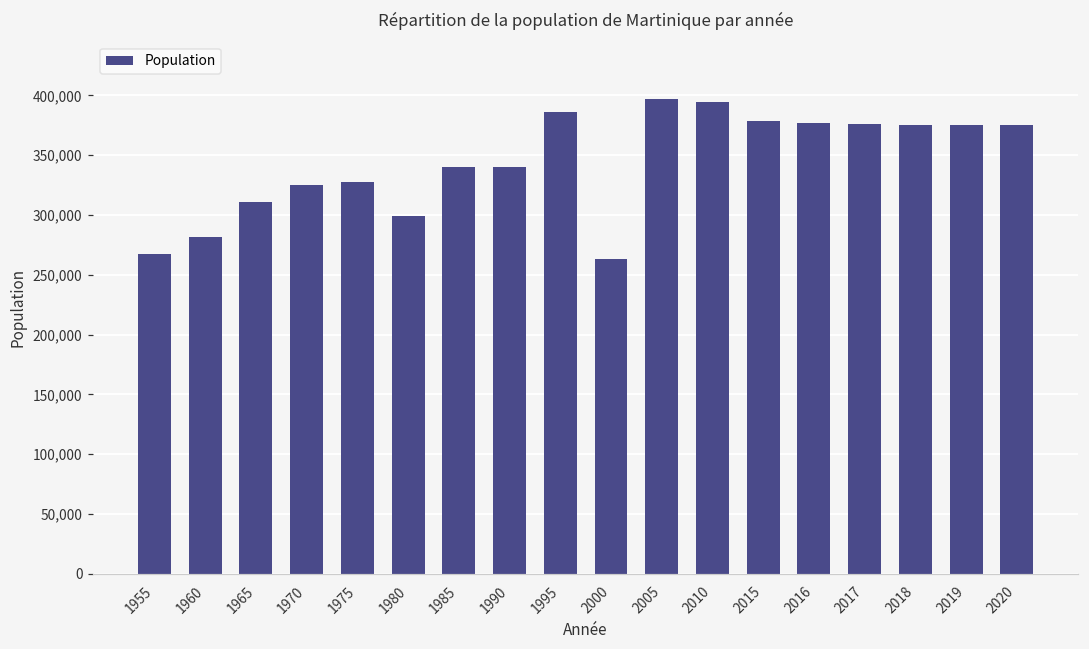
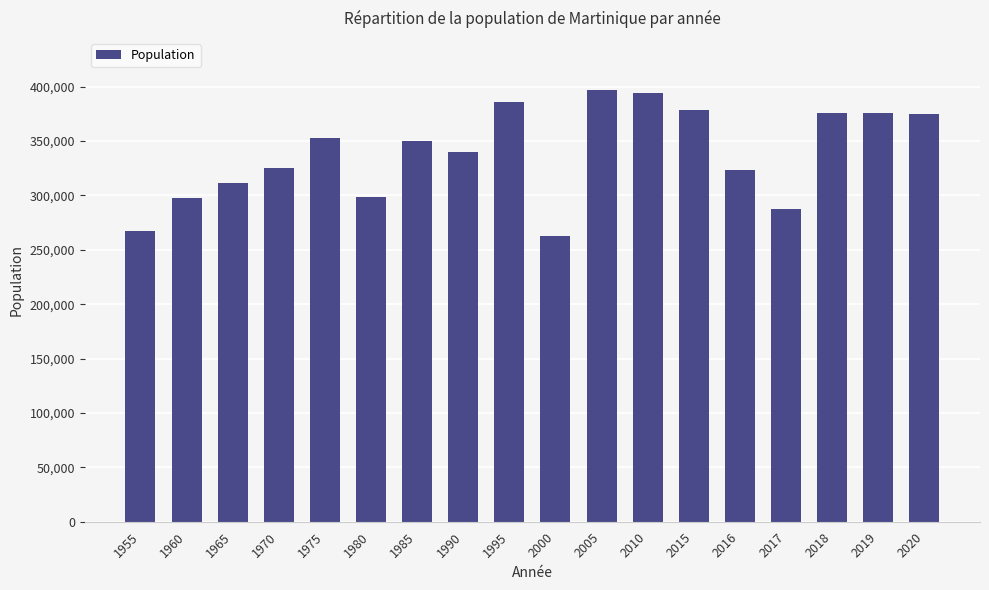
1960: 282,000 -> 298,000
1975: 328,000 -> 353,000
1985: 340,000 -> 350,000
2016: 377,000 -> 324,000
2017: 376,000 -> 287,000
